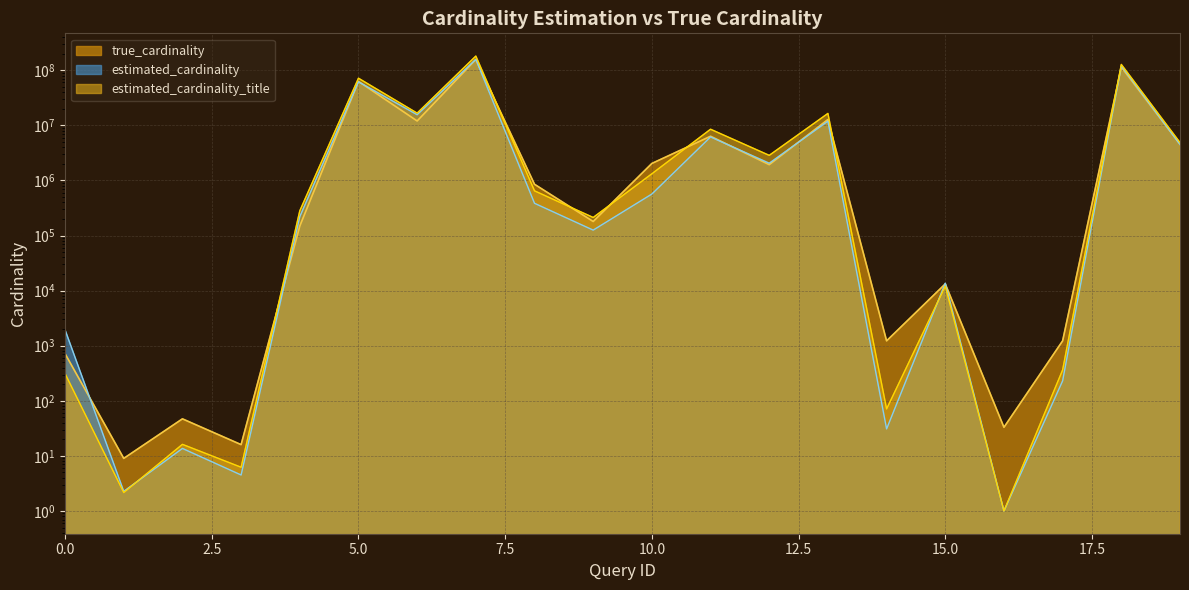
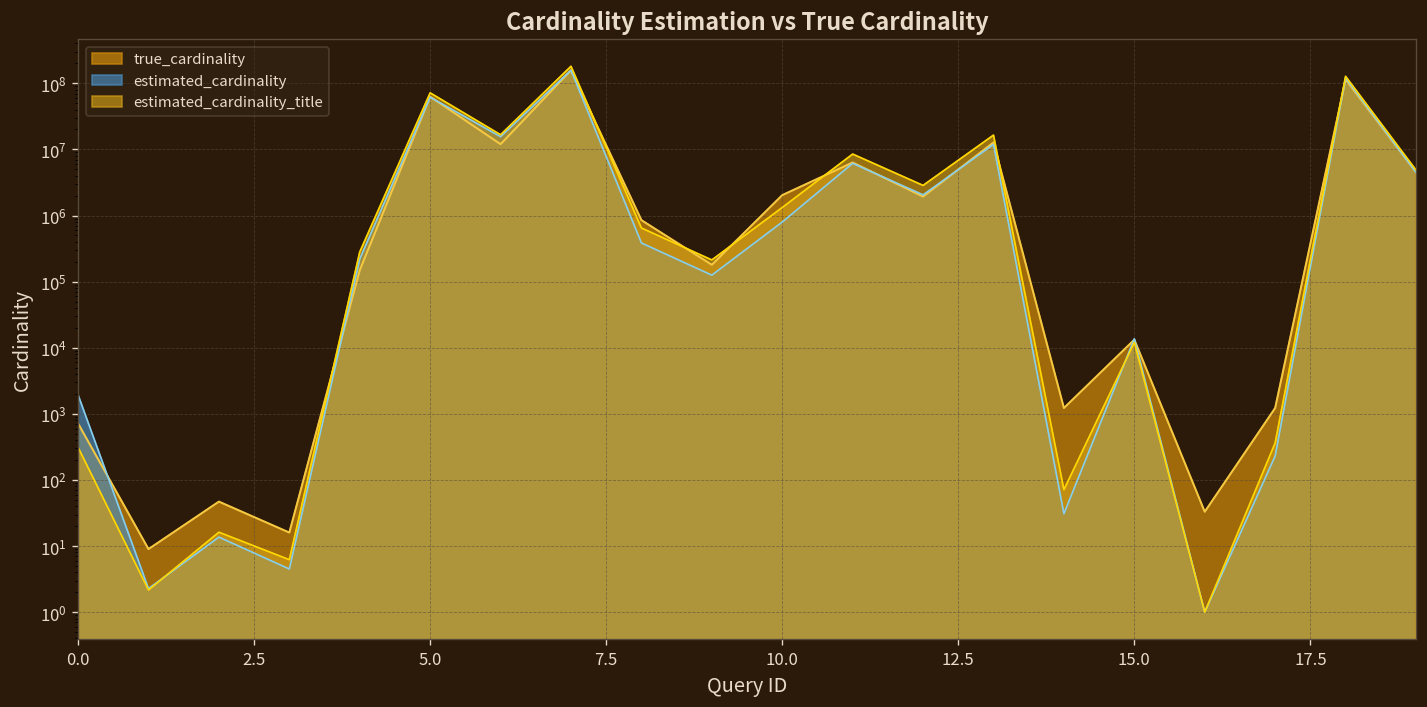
estimated_cardinality, 10.0: 600000 -> 800000
